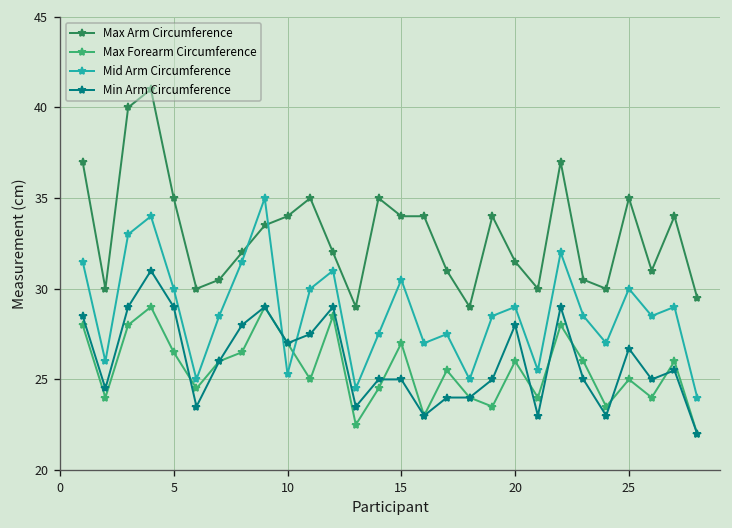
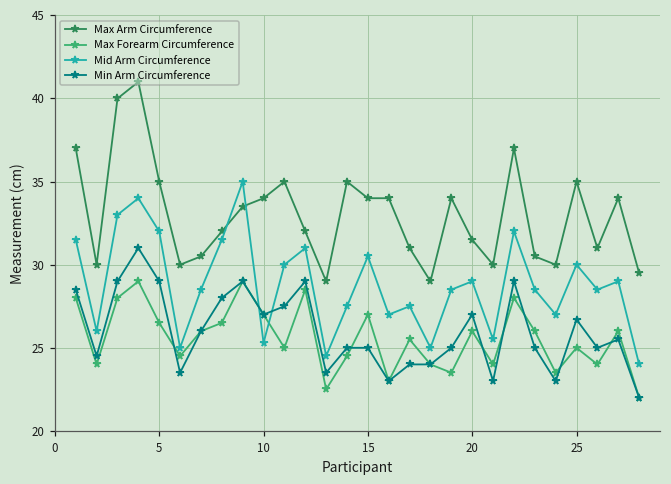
Mid Arm Circumference, 5: 30 -> 32
Min Arm Circumference, 20: 28 -> 27
